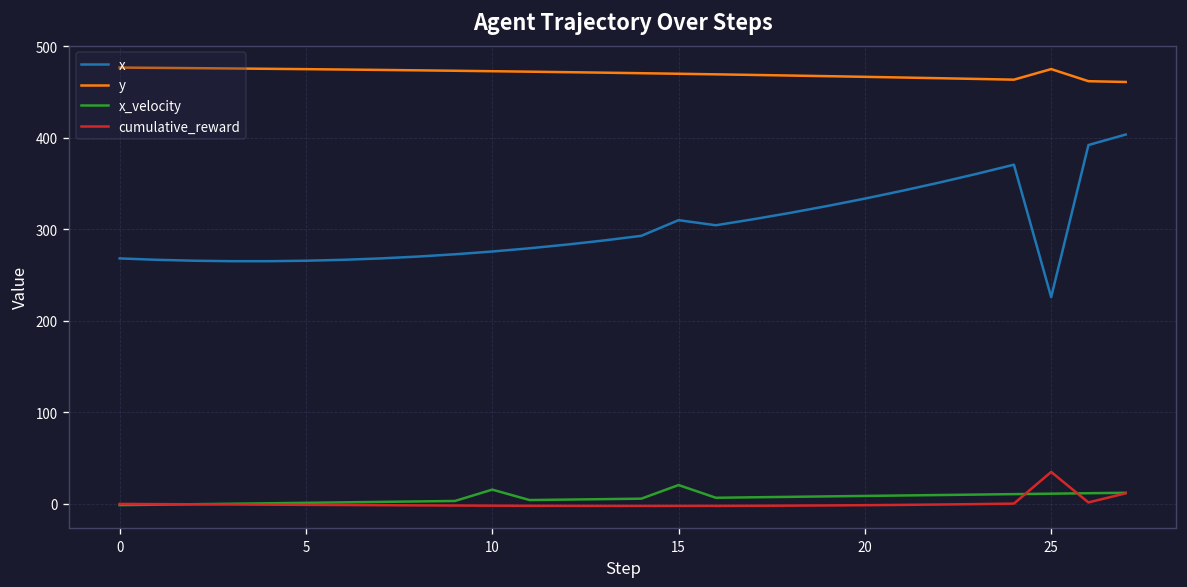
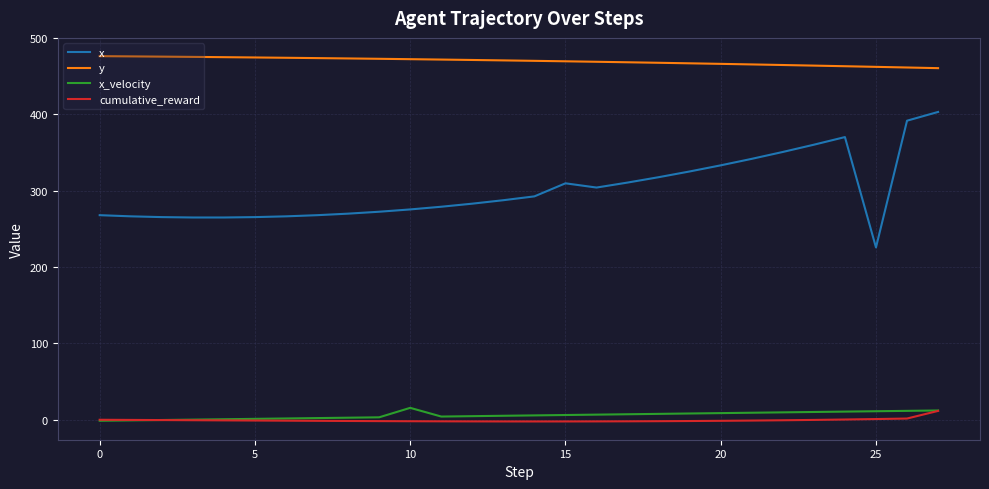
x_velocity, 15: 20 -> 10
y, 25: 470 -> 460
cumulative_reward, 25: 30 -> 0
